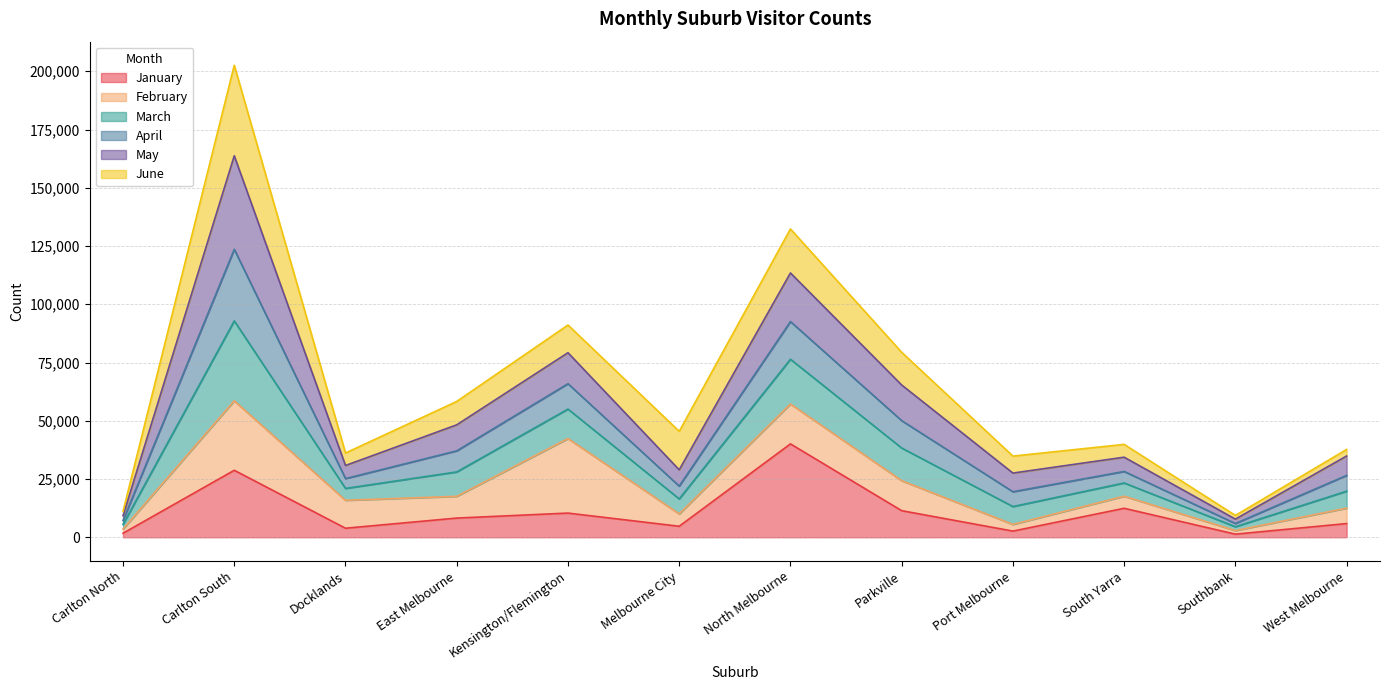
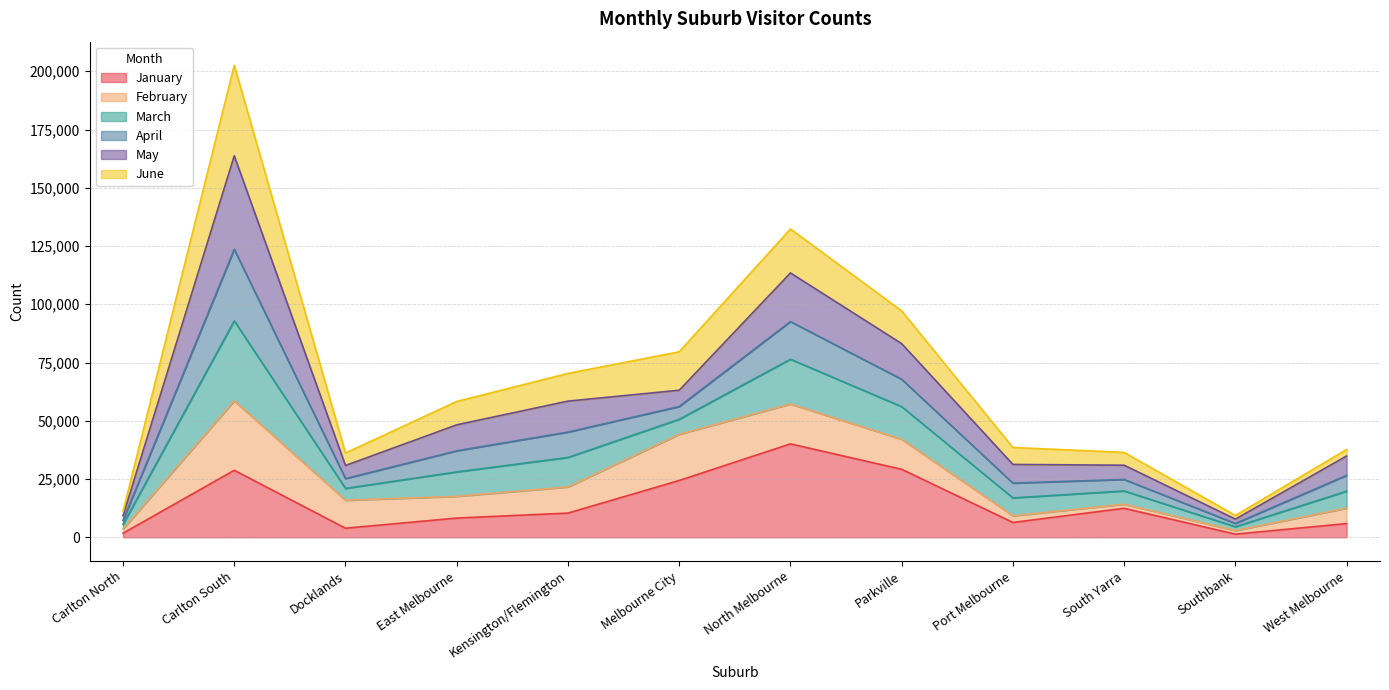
February, Kensington/Flemington: 32,000 -> 11,000
January, Melbourne City: 5,000 -> 24,000
February, Melbourne City: 5,000 -> 20,000
January, Parkville: 11,000 -> 29,000
January, Port Melbourne: 3,000 -> 6,000
February, South Yarra: 5,000 -> 2,000
